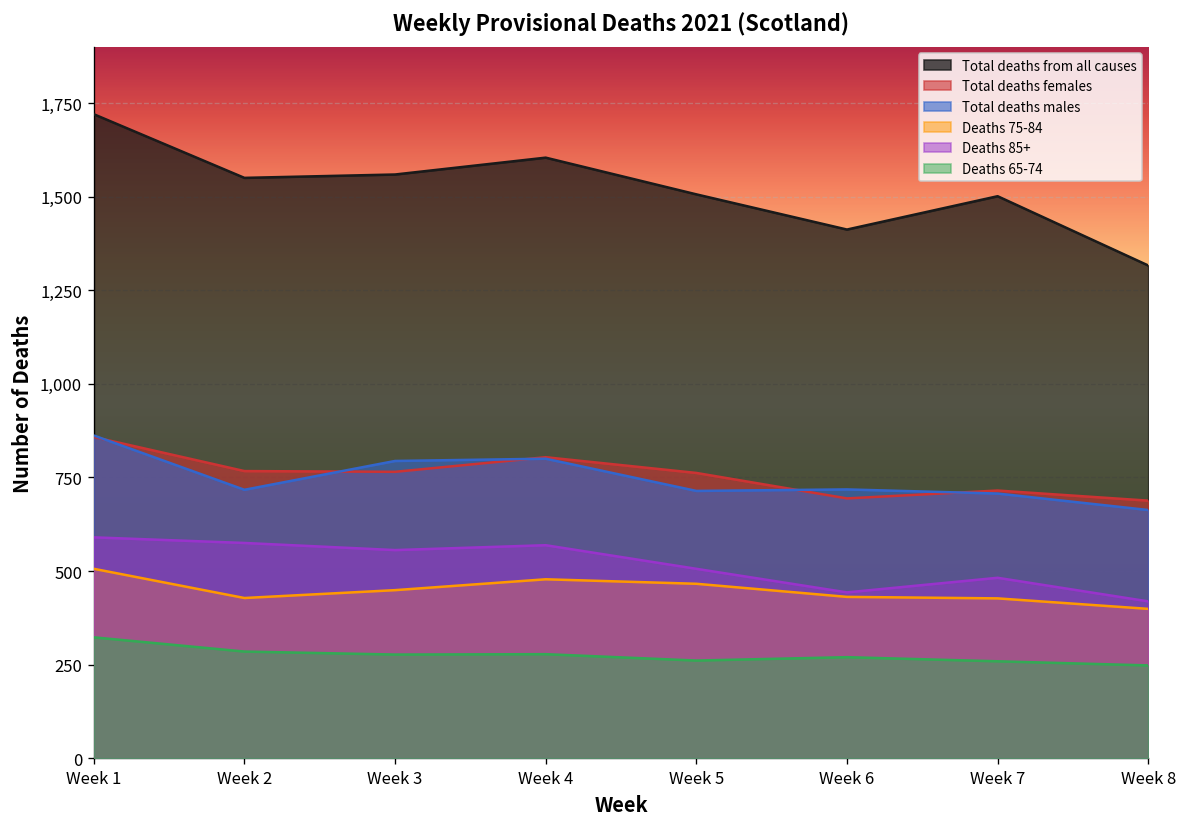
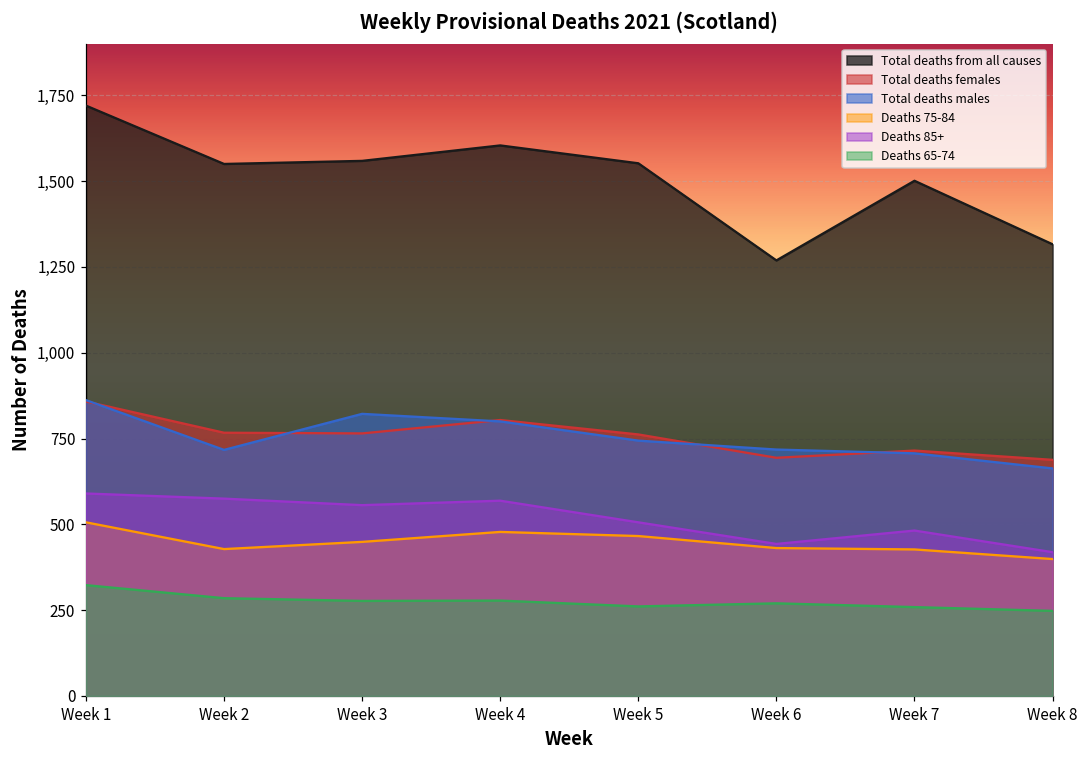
Total deaths males, Week 3: 790 -> 820
Total deaths from all causes, Week 5: 1,510 -> 1,550
Total deaths males, Week 5: 710 -> 740
Total deaths from all causes, Week 6: 1,410 -> 1,270
